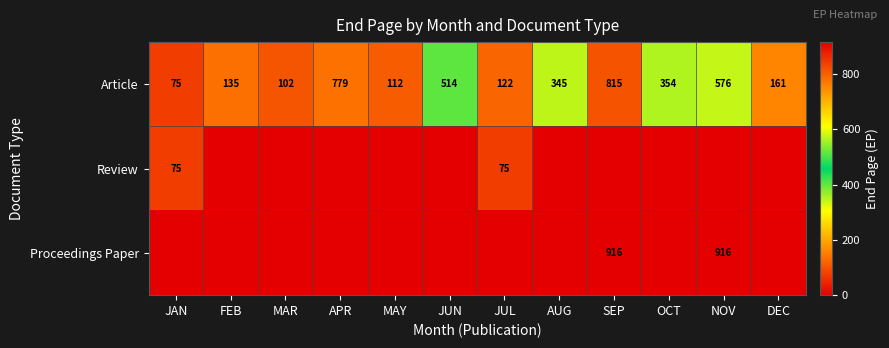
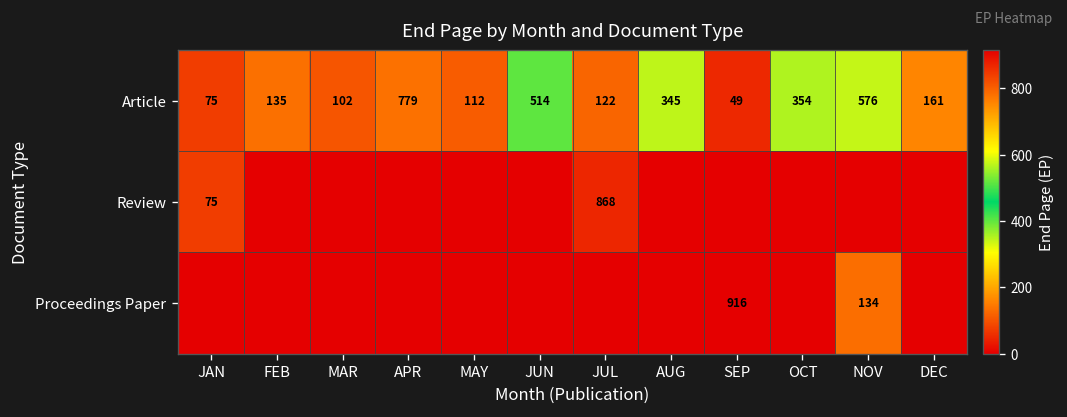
Article, SEP: 815 -> 49
Review, JUL: 75 -> 868
Proceedings Paper, NOV: 916 -> 134
